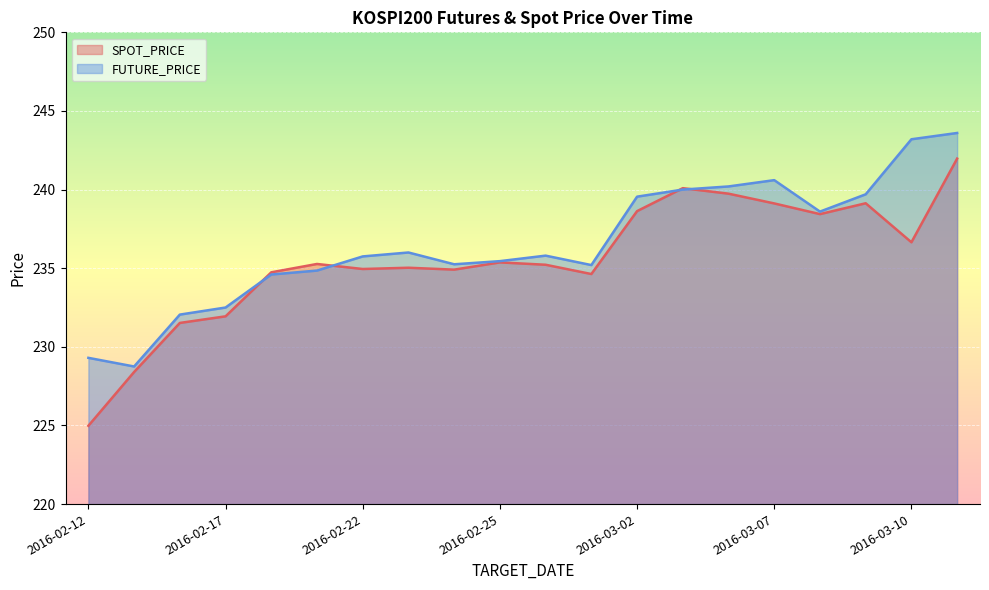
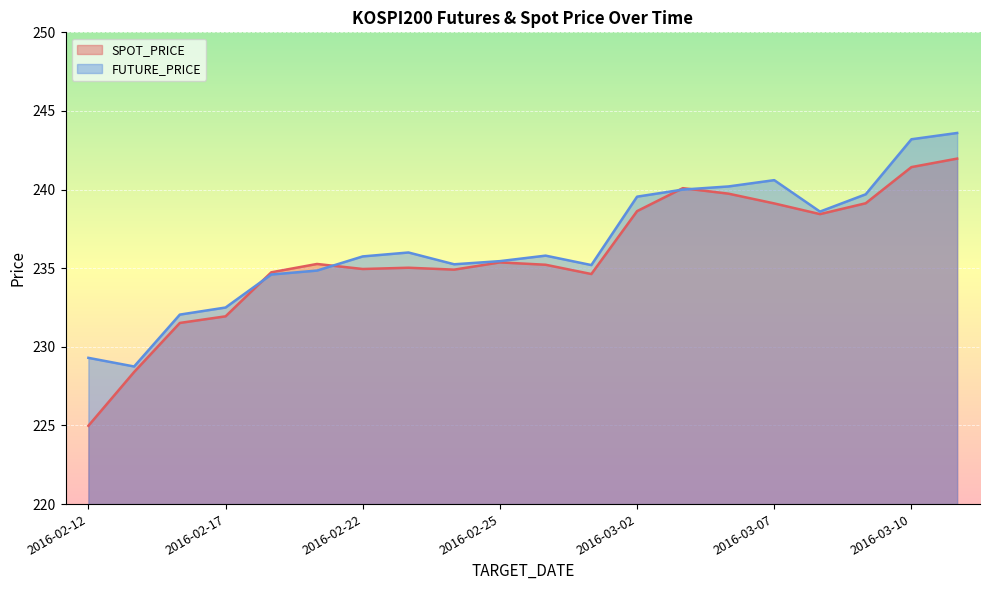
SPOT_PRICE, 2016-03-10: 236.7 -> 241.4
